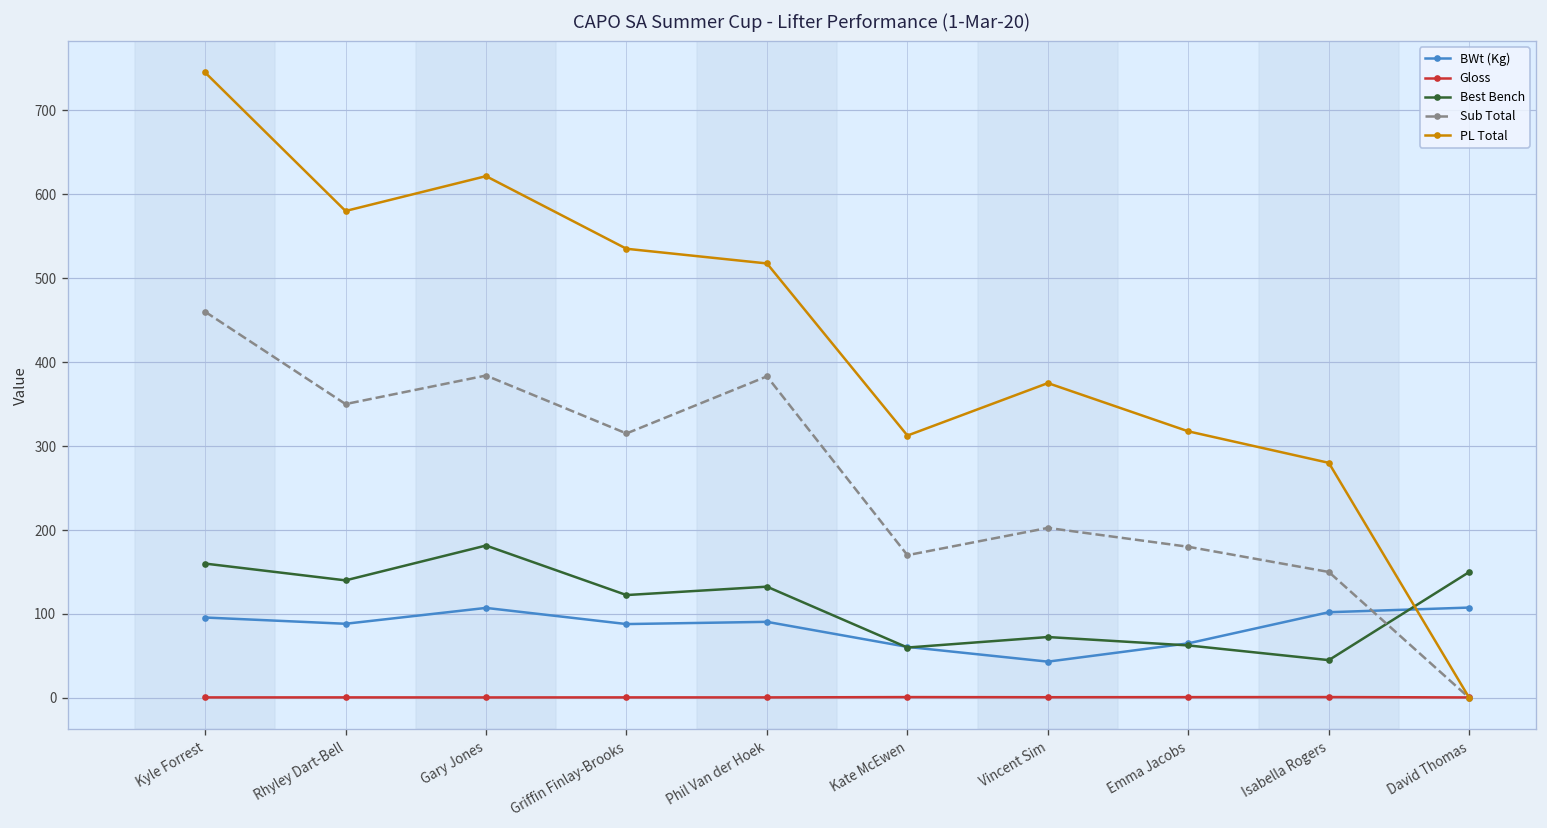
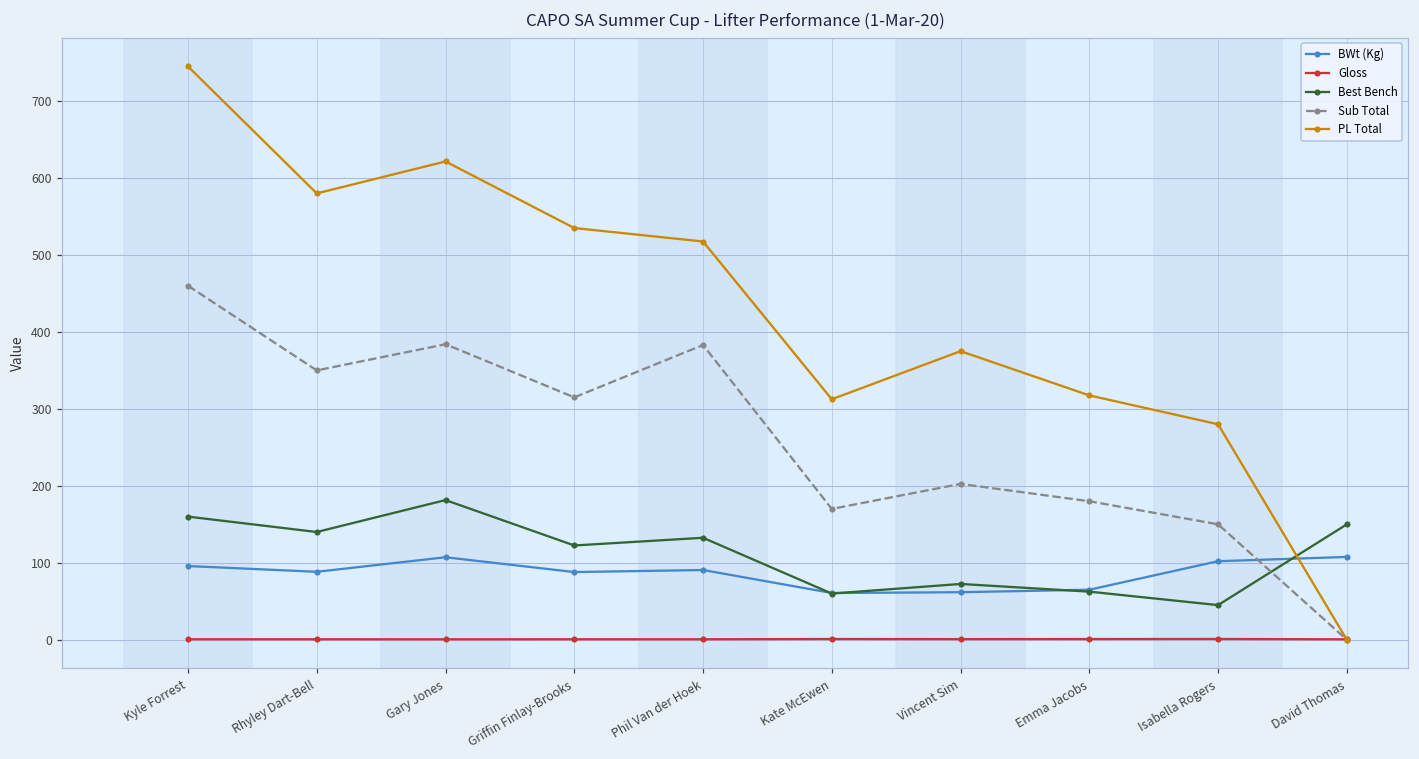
BWt (Kg), Vincent Sim: 40 -> 60
